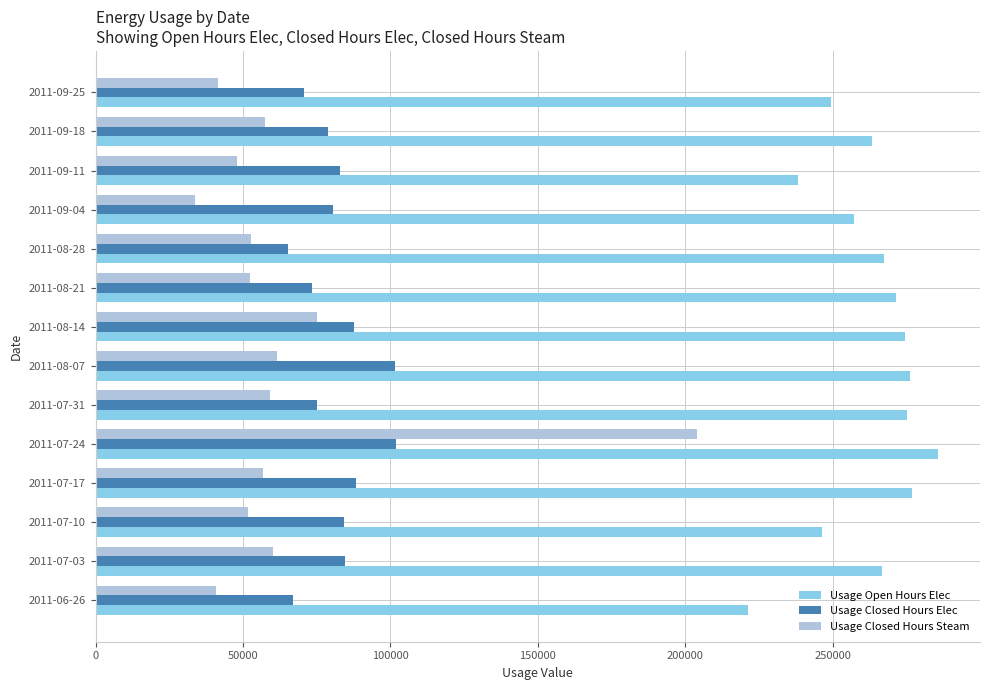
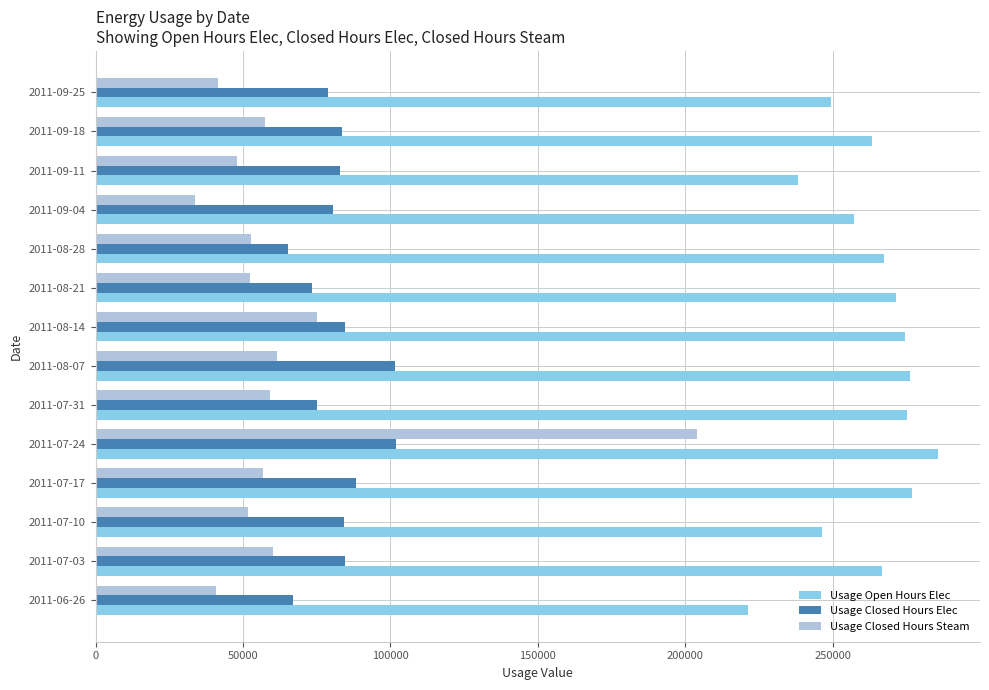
Usage Closed Hours Elec, 2011-09-25: 71000 -> 79000
Usage Closed Hours Elec, 2011-09-18: 79000 -> 83000
Usage Closed Hours Elec, 2011-08-14: 88000 -> 84000
